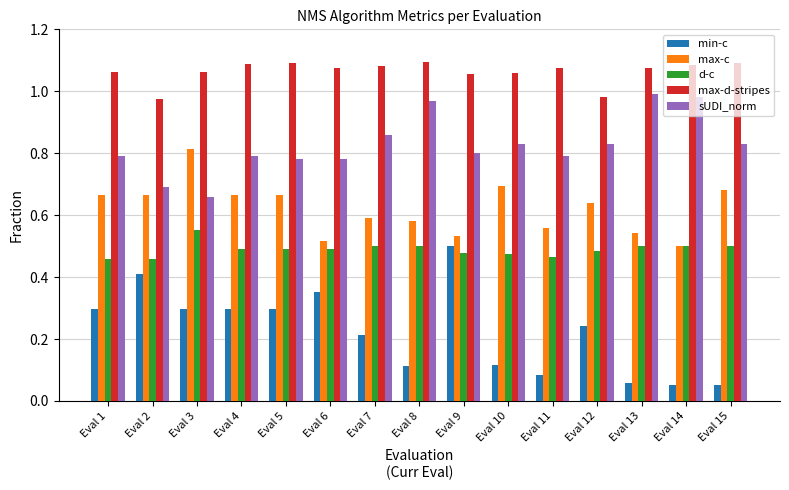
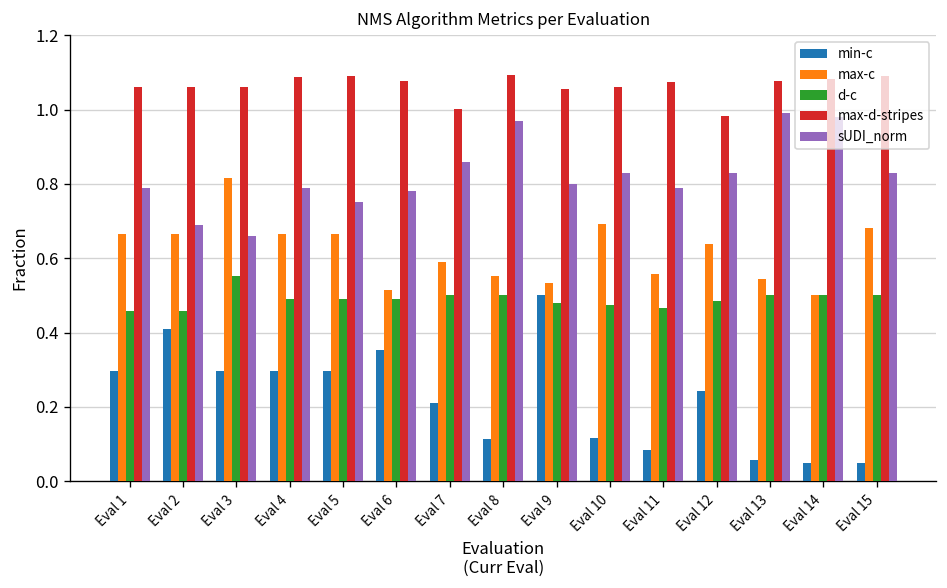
max-d-stripes, Eval 2: 0.98 -> 1.06
sUDI_norm, Eval 5: 0.78 -> 0.75
max-d-stripes, Eval 7: 1.08 -> 1.00
max-c, Eval 8: 0.58 -> 0.55
